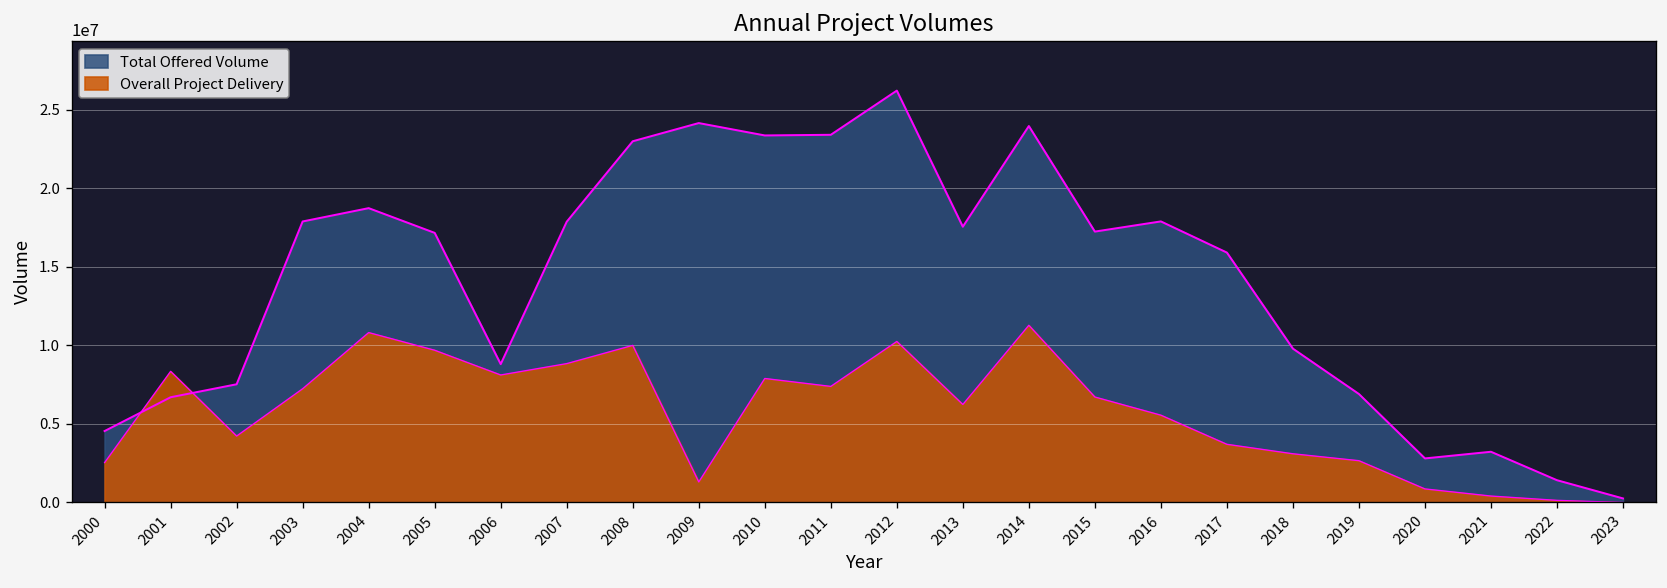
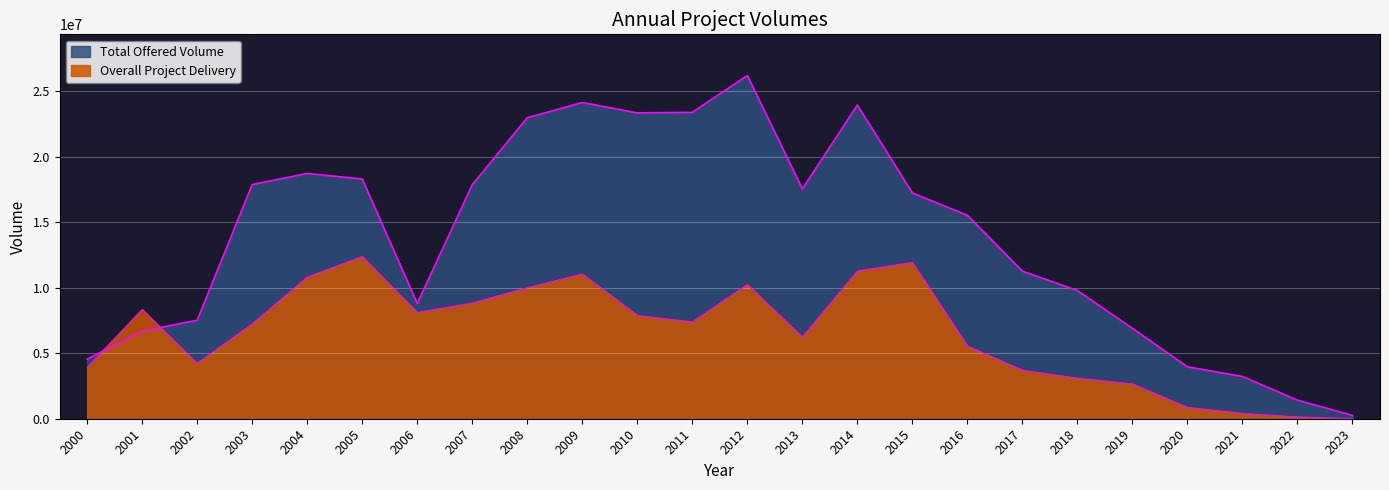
Overall Project Delivery, 2000: 2500000 -> 3900000
Total Offered Volume, 2005: 17200000 -> 18300000
Overall Project Delivery, 2005: 9700000 -> 12400000
Overall Project Delivery, 2009: 1300000 -> 11100000
Overall Project Delivery, 2015: 6700000 -> 11900000
Total Offered Volume, 2016: 17900000 -> 15500000
Total Offered Volume, 2017: 15900000 -> 11300000
Total Offered Volume, 2020: 2800000 -> 4000000
